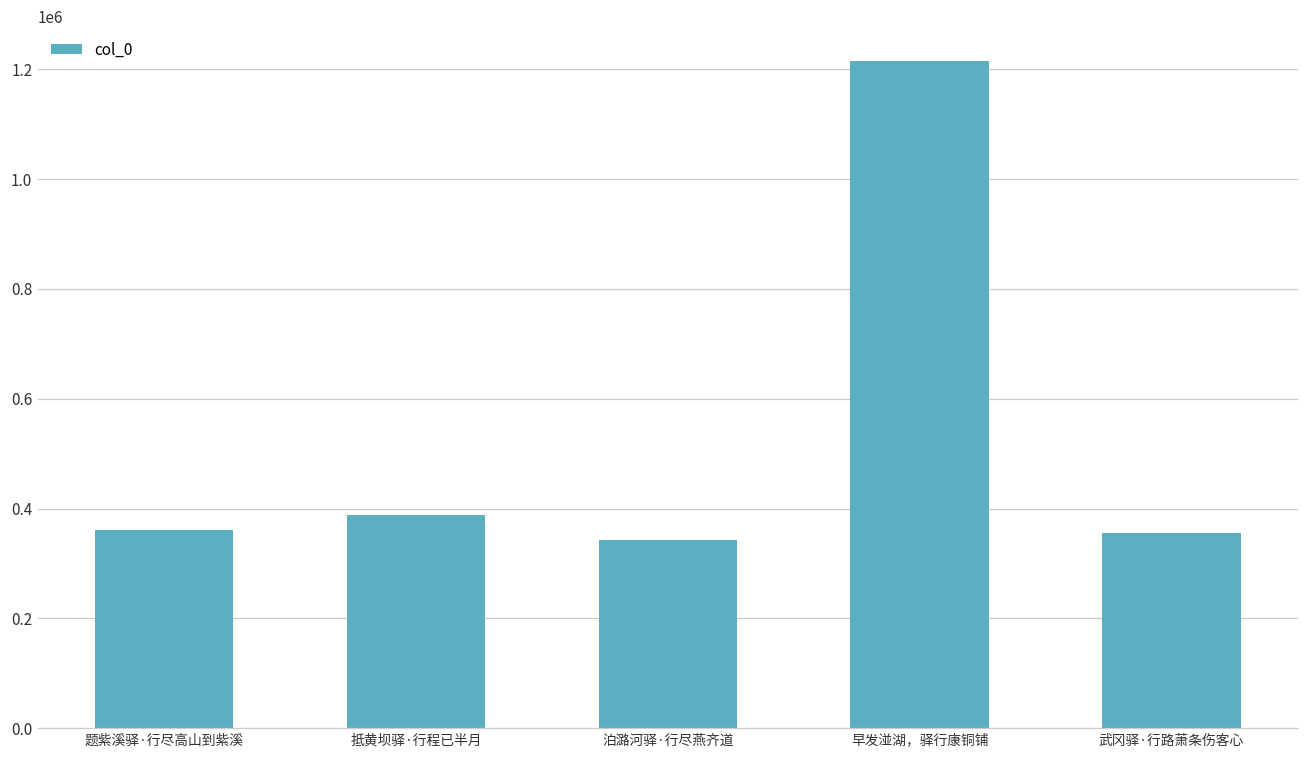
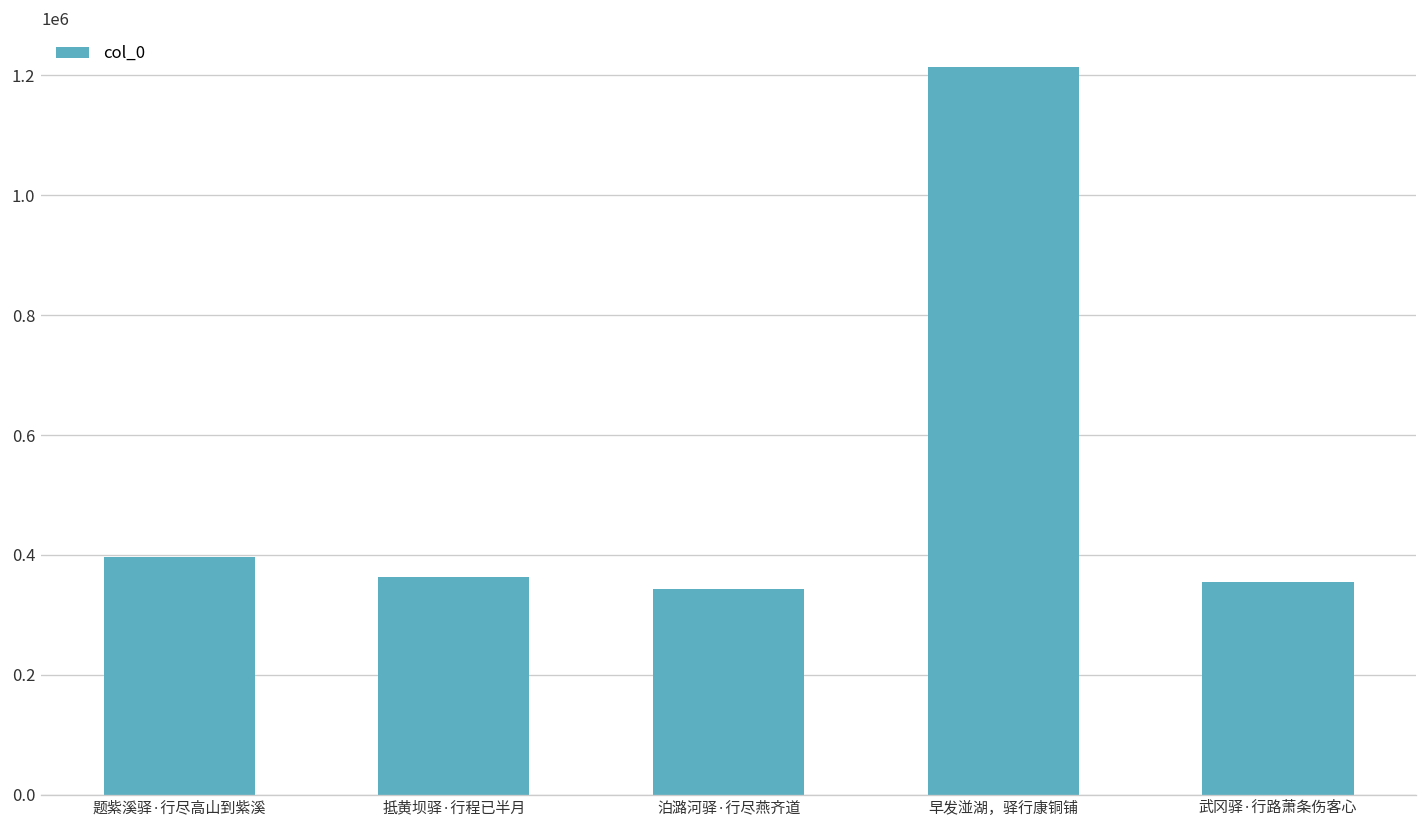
题紫溪驿·行尽高山到紫溪: 360000 -> 400000
抵黄坝驿·行程已半月: 390000 -> 360000
